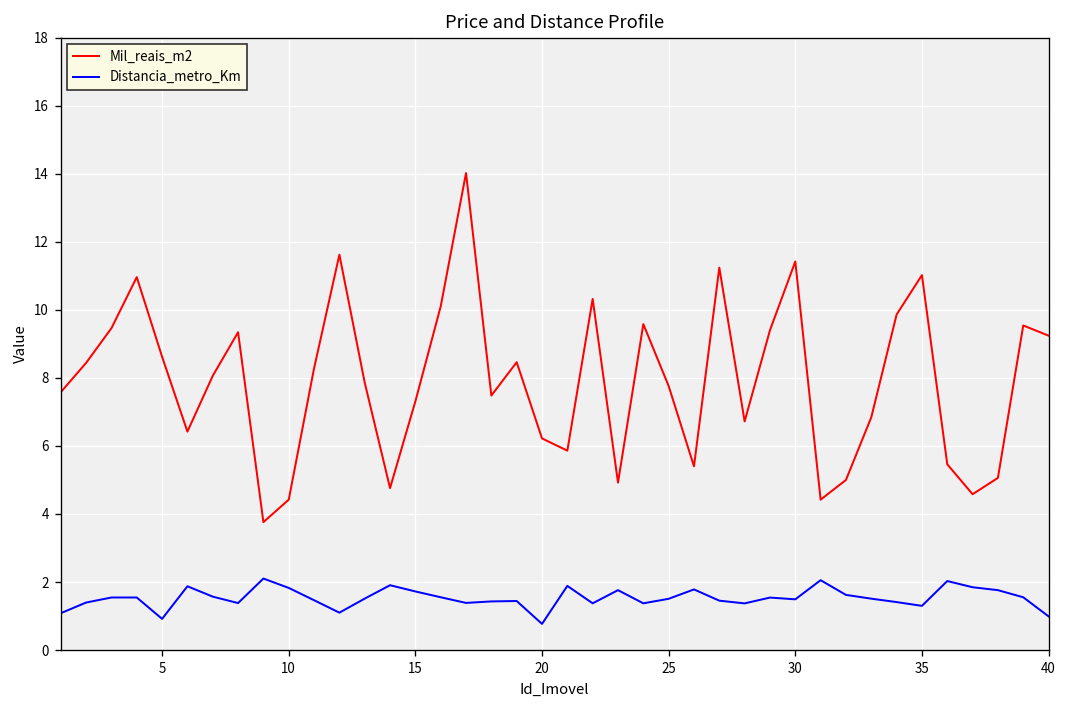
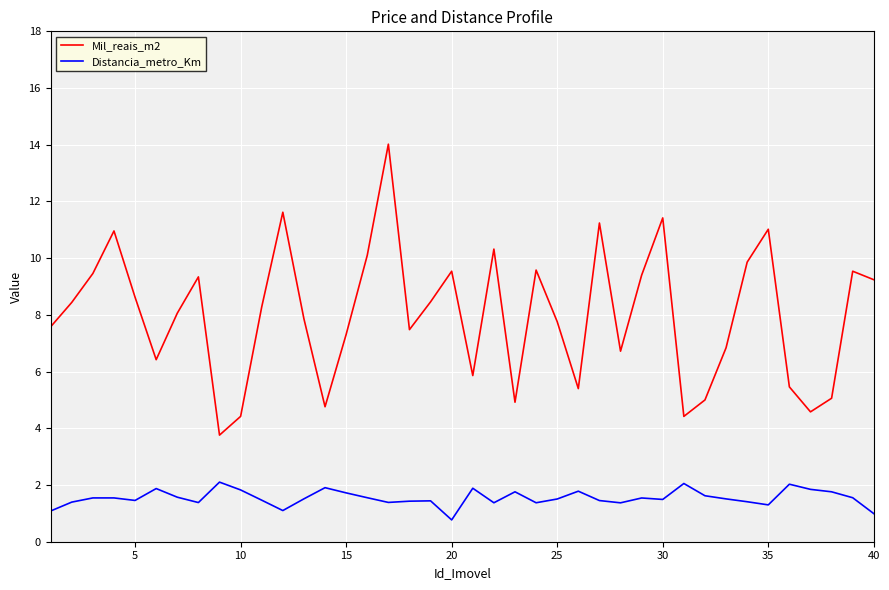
Distancia_metro_Km, 5: 0.9 -> 1.5
Mil_reais_m2, 20: 6.2 -> 9.5
